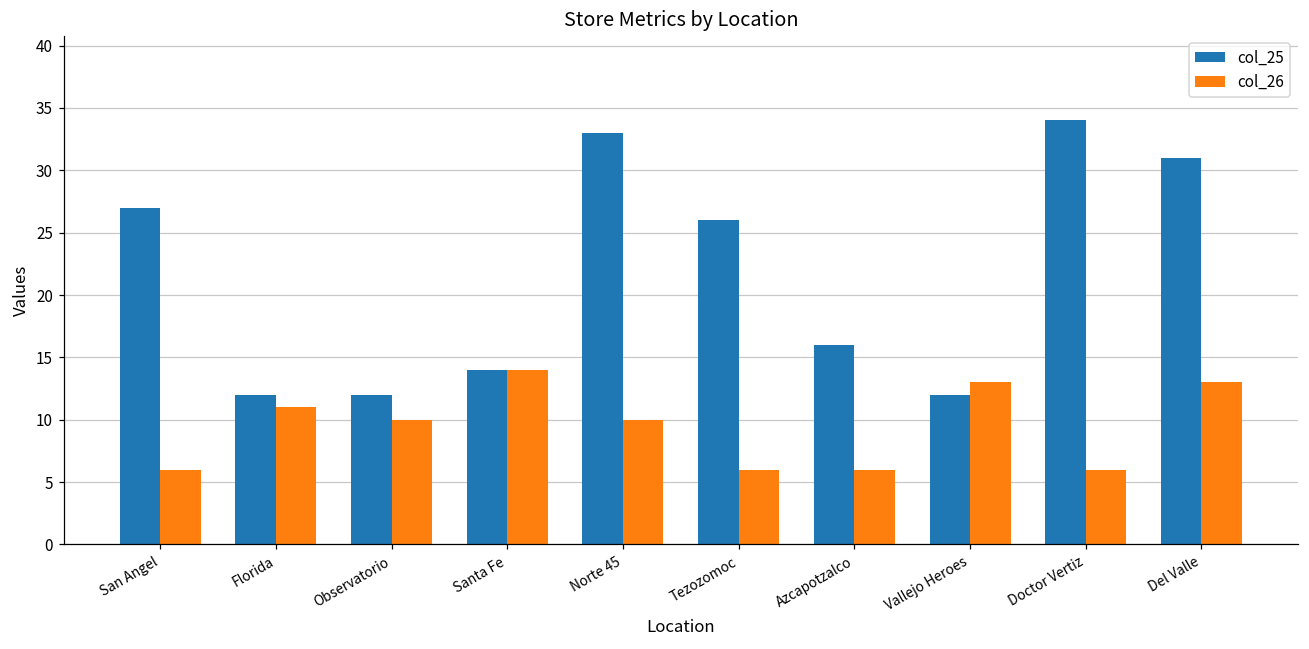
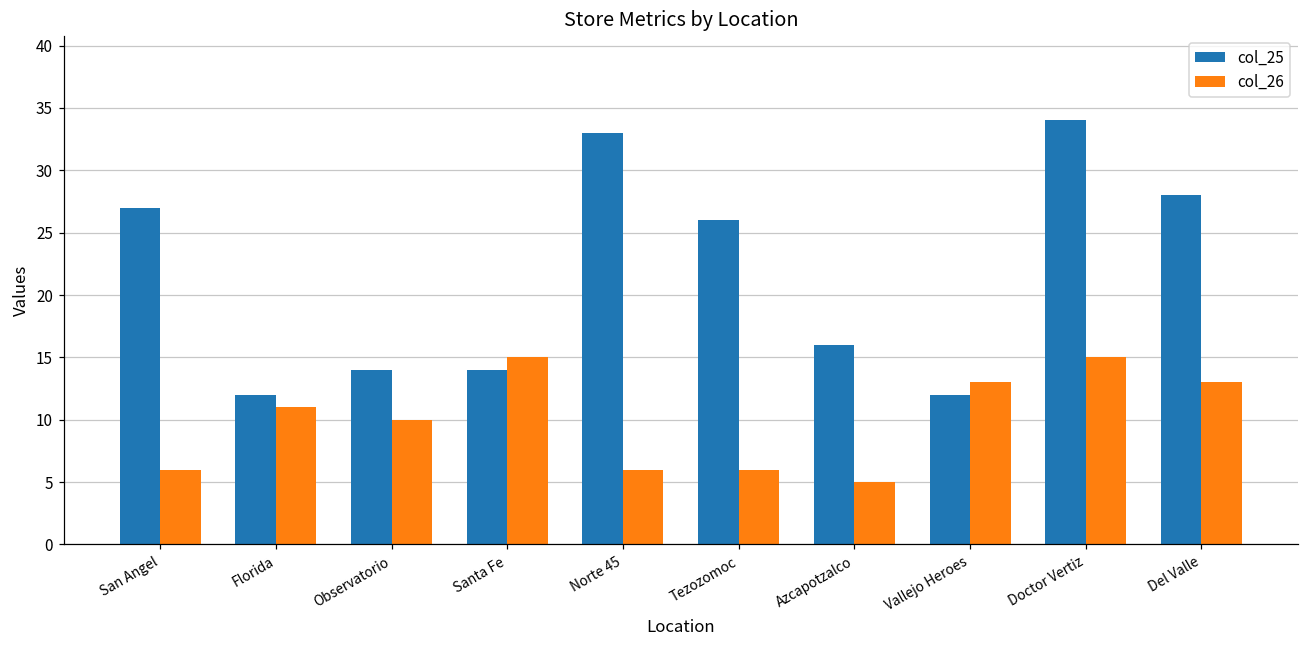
col_25, Observatorio: 12 -> 14
col_26, Santa Fe: 14 -> 15
col_26, Norte 45: 10 -> 6
col_26, Azcapotzalco: 6 -> 5
col_26, Doctor Vertiz: 6 -> 15
col_25, Del Valle: 31 -> 28
